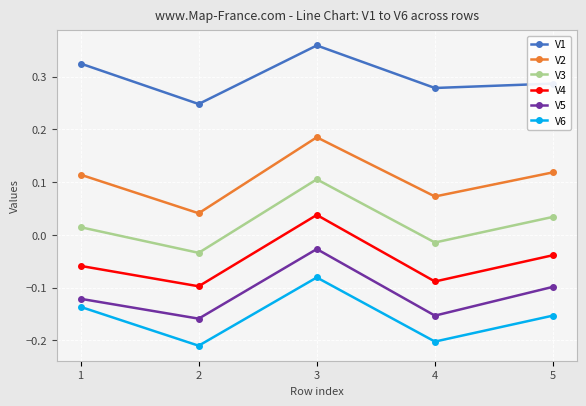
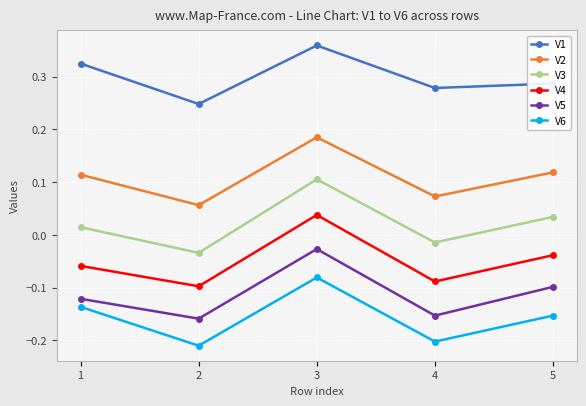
V2, 2: 0.04 -> 0.06
